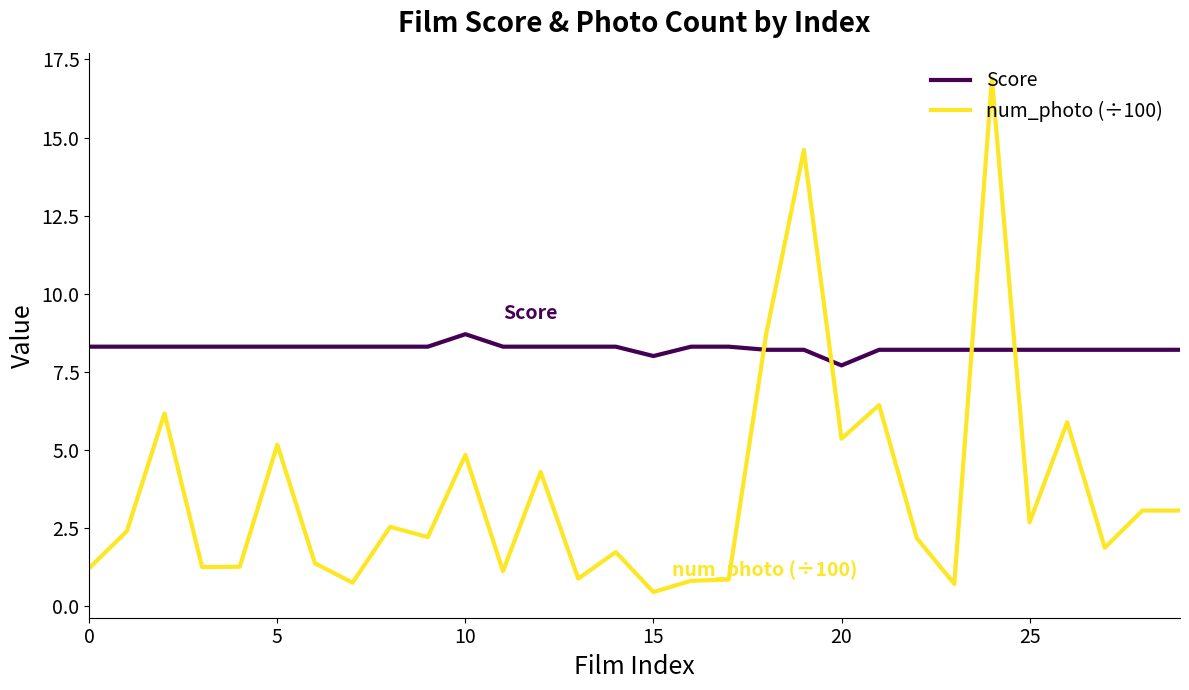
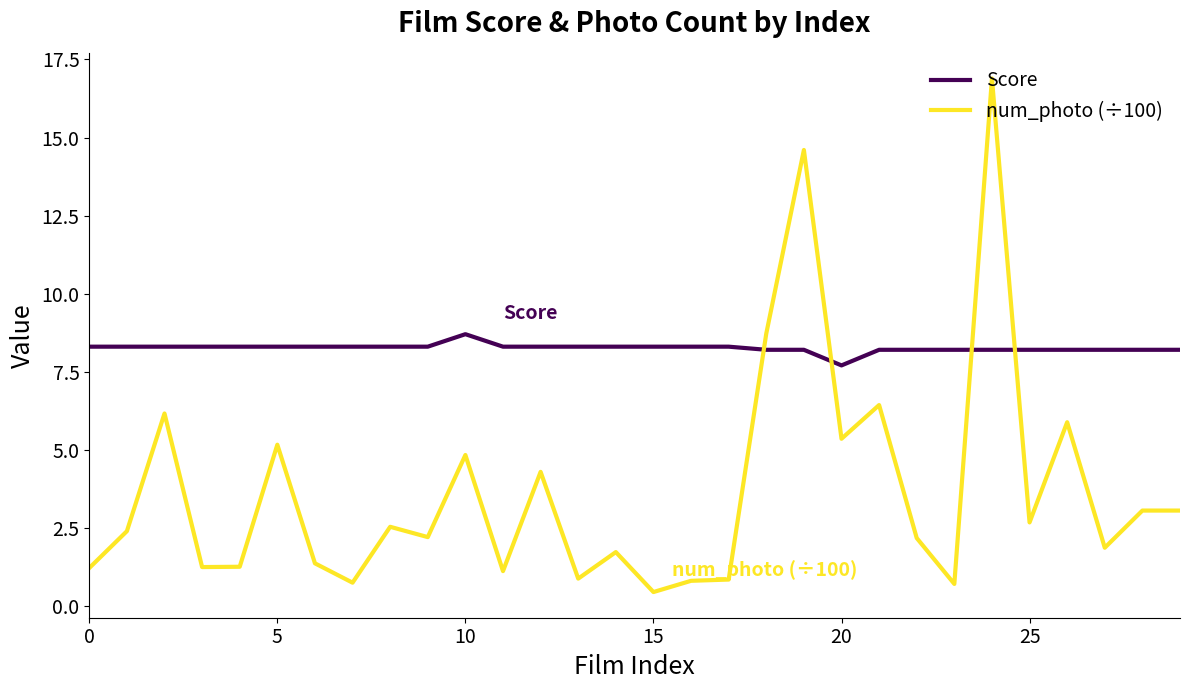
Score, 15: 8.0 -> 8.3
